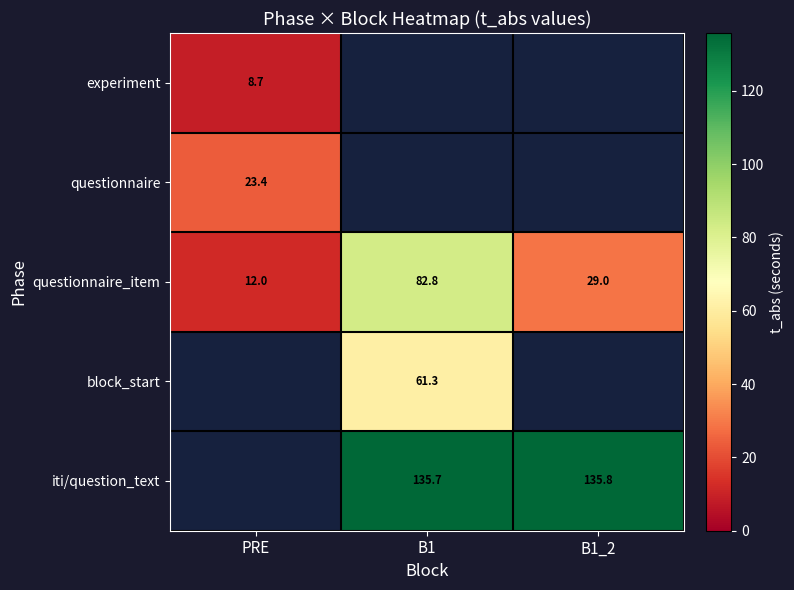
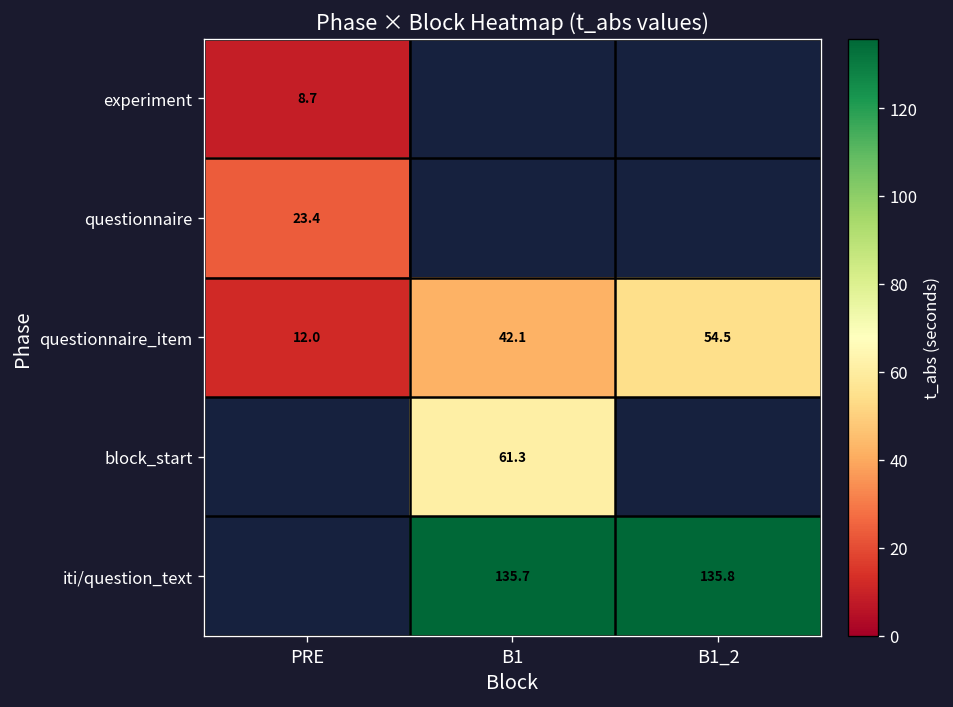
questionnaire_item, B1: 82.8 -> 42.1
questionnaire_item, B1_2: 29.0 -> 54.5
